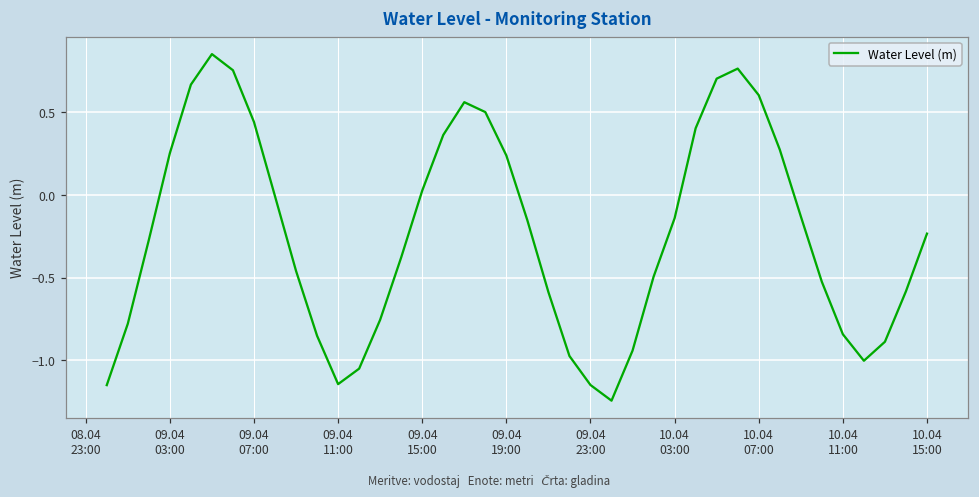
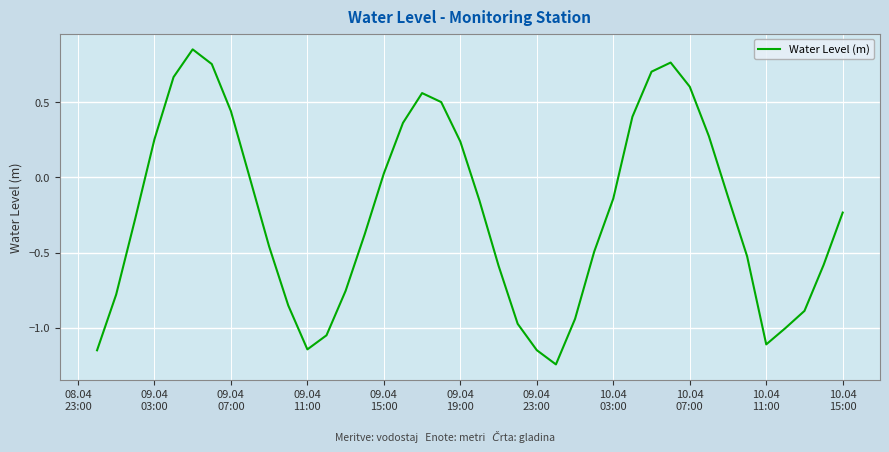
10.04 11:00: -0.84 -> -1.11
